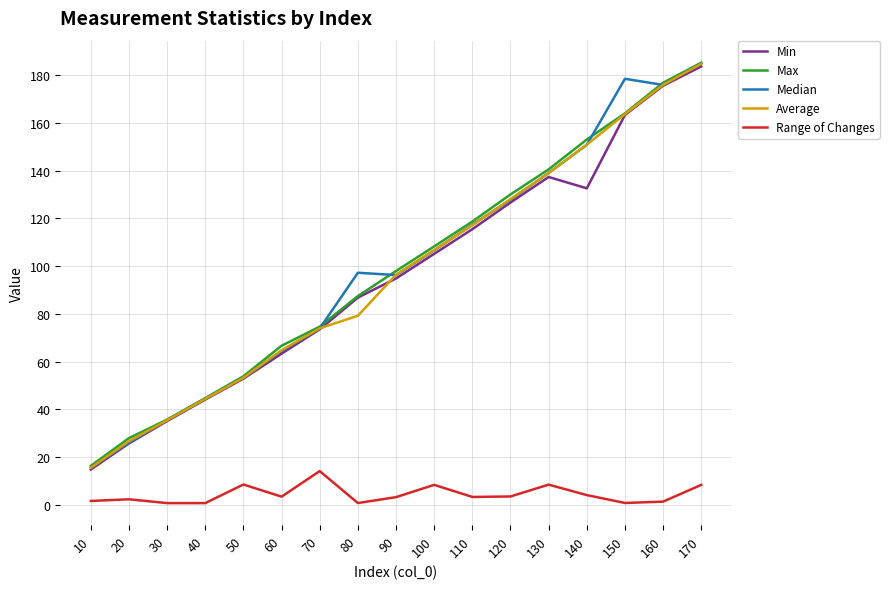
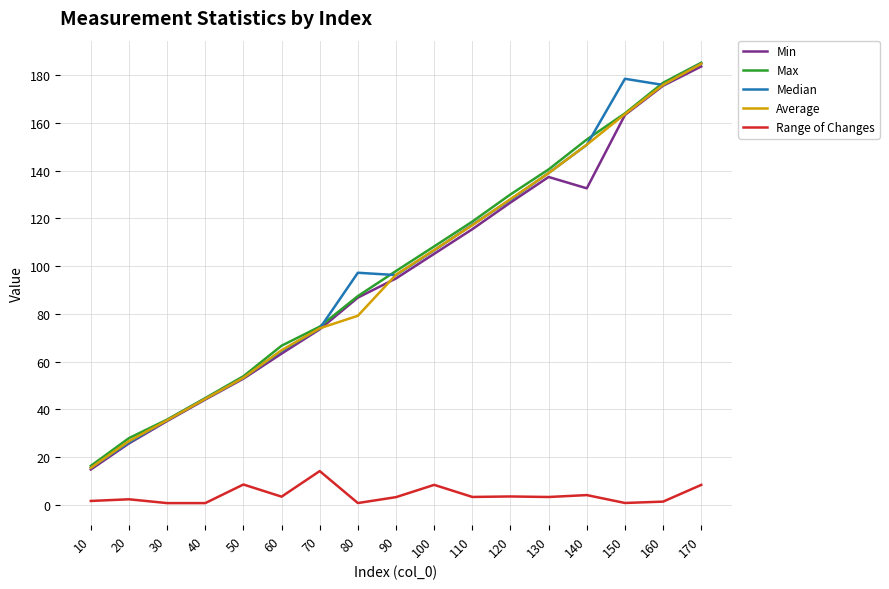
Range of Changes, 130: 8 -> 3
